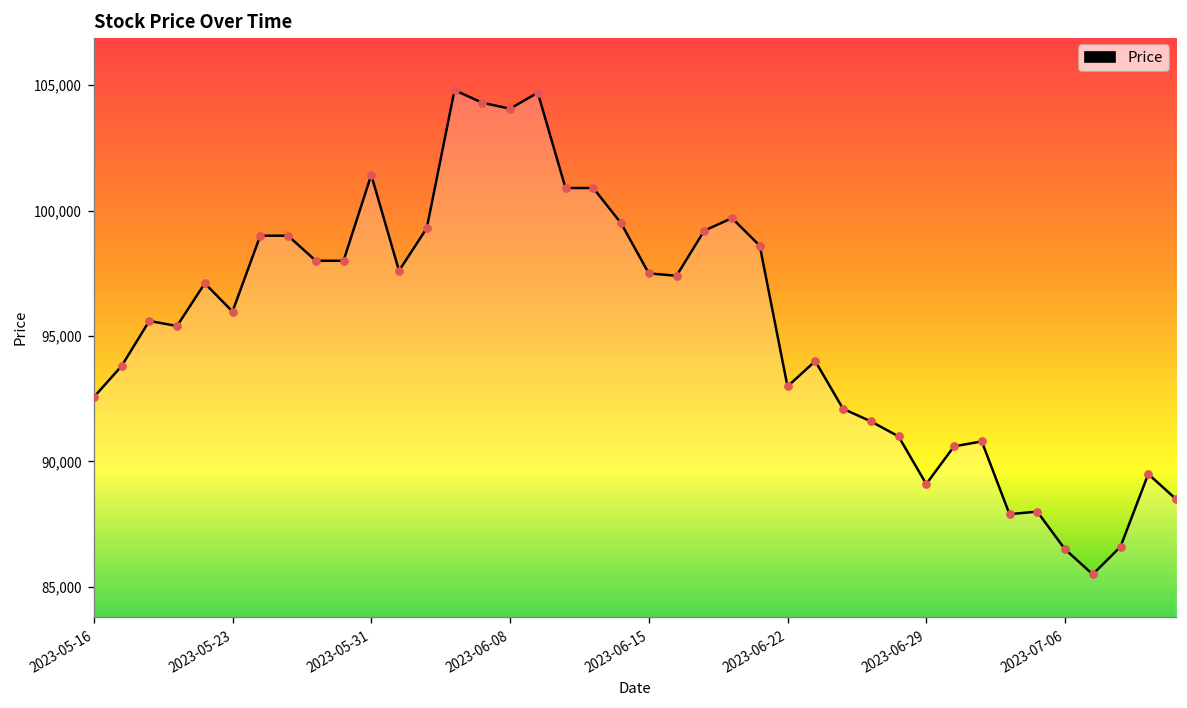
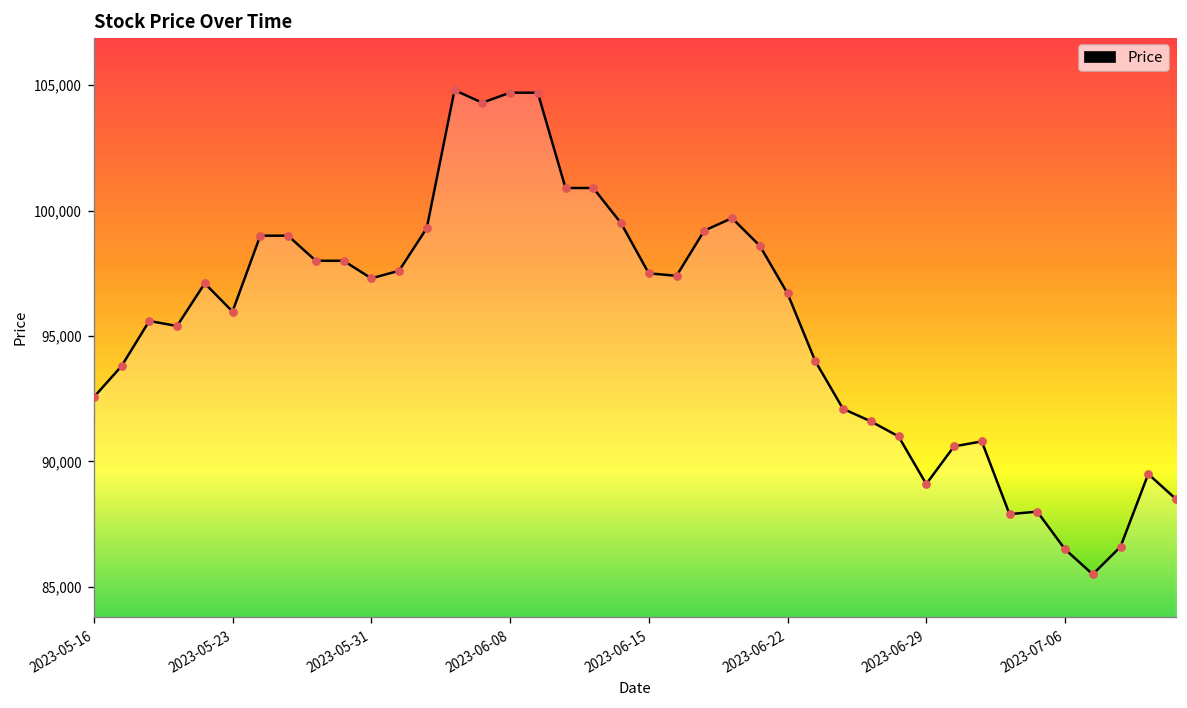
2023-05-31: 101,400 -> 97,300
2023-06-08: 104,100 -> 104,700
2023-06-22: 93,000 -> 96,700
